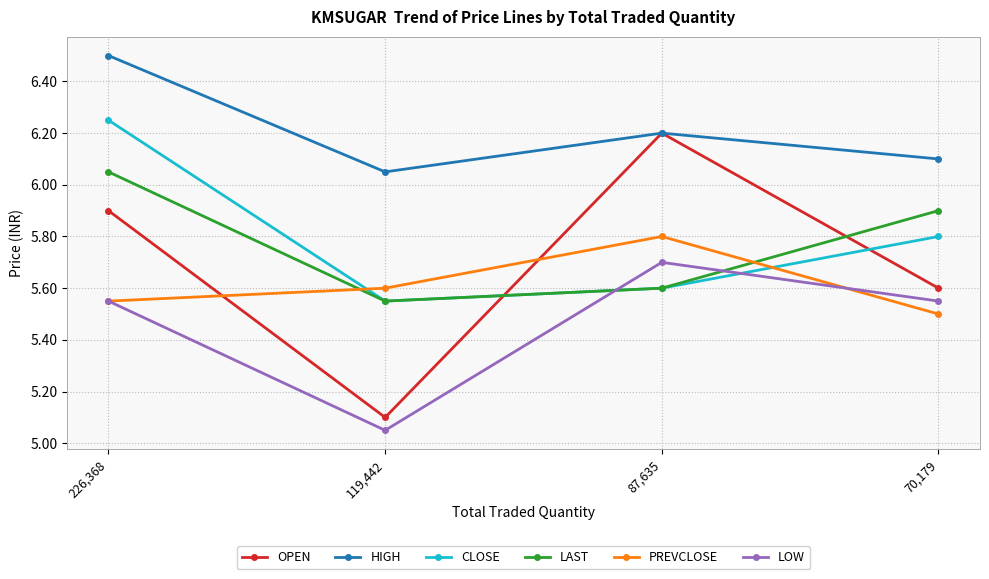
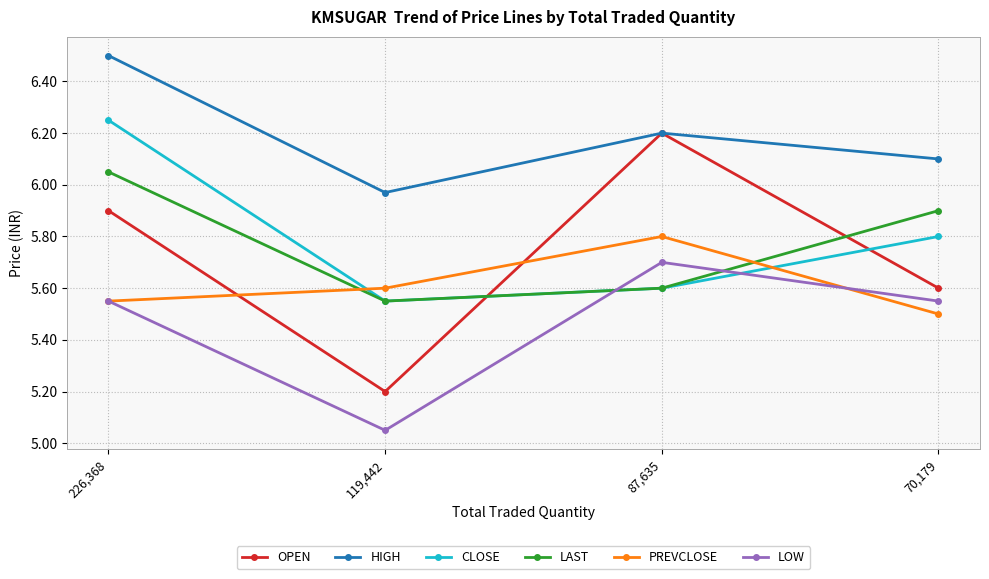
OPEN, 119,442: 5.1 -> 5.2
HIGH, 119,442: 6.05 -> 5.97
